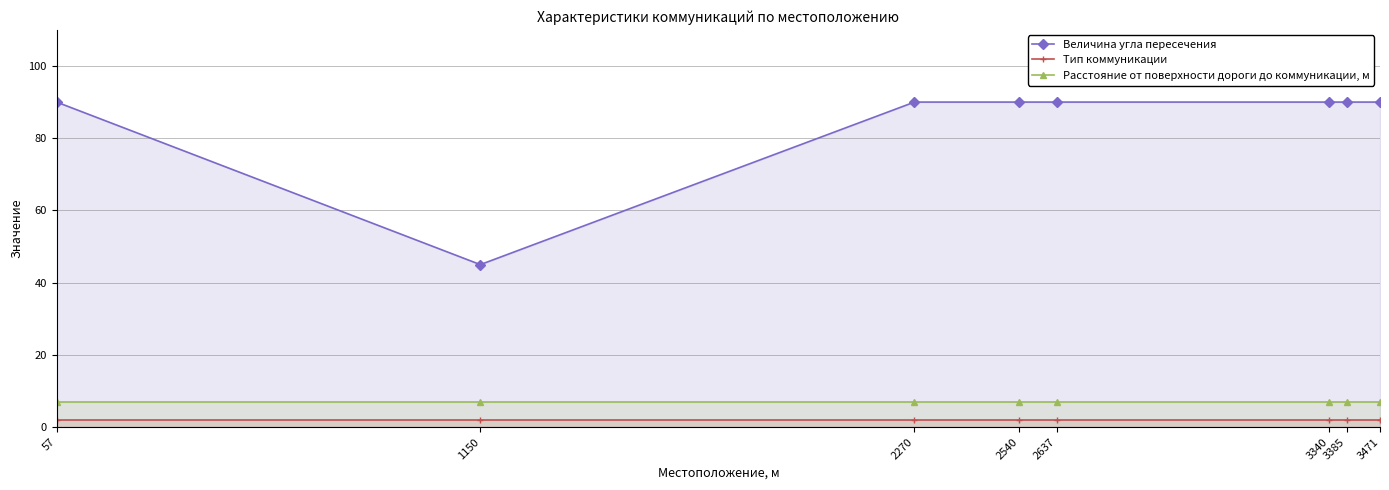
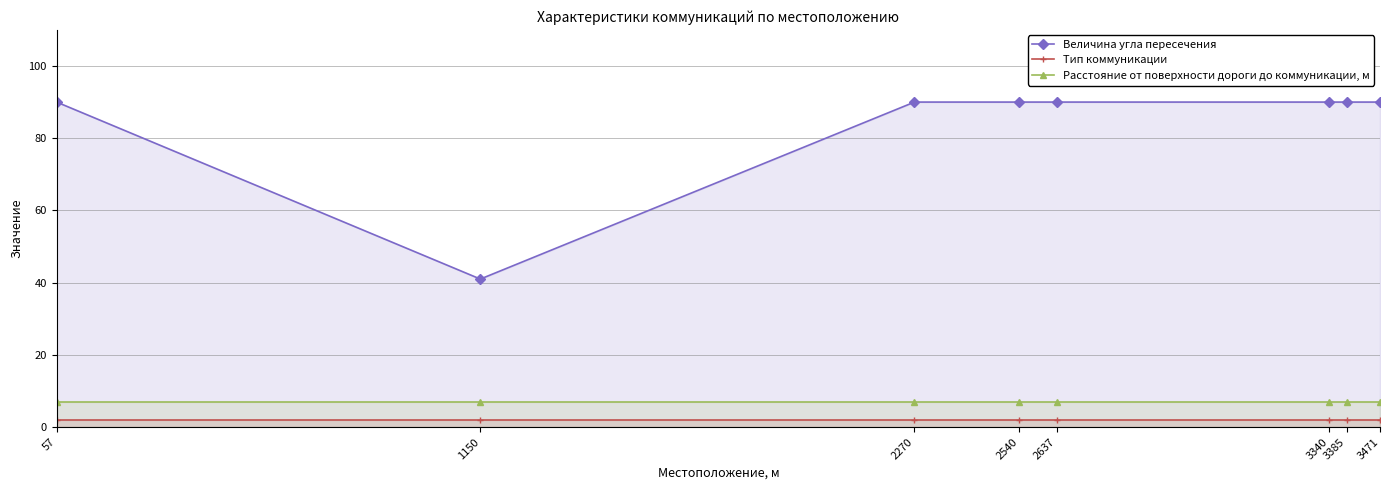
Величина угла пересечения, 1150: 45 -> 41
